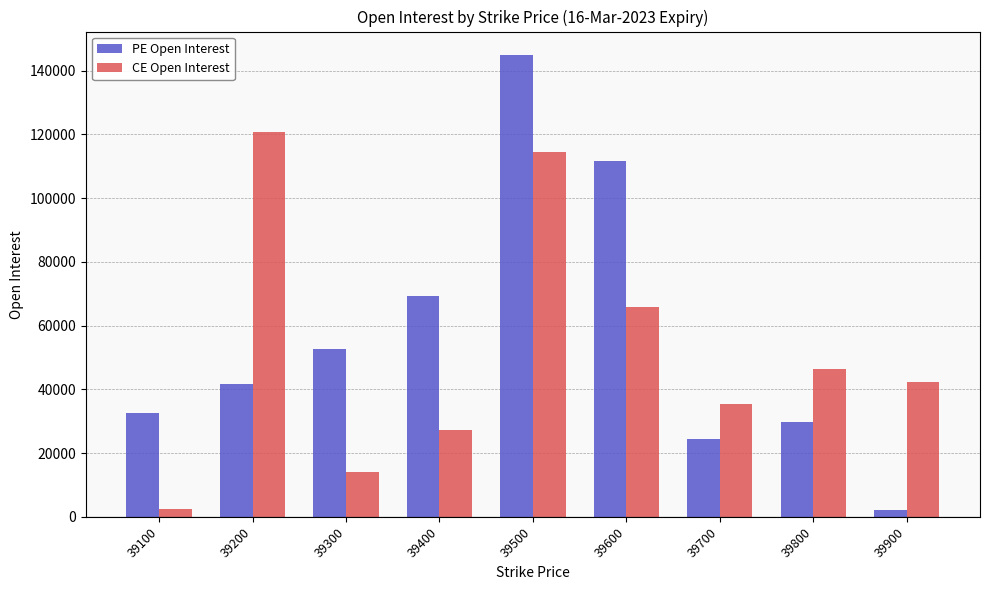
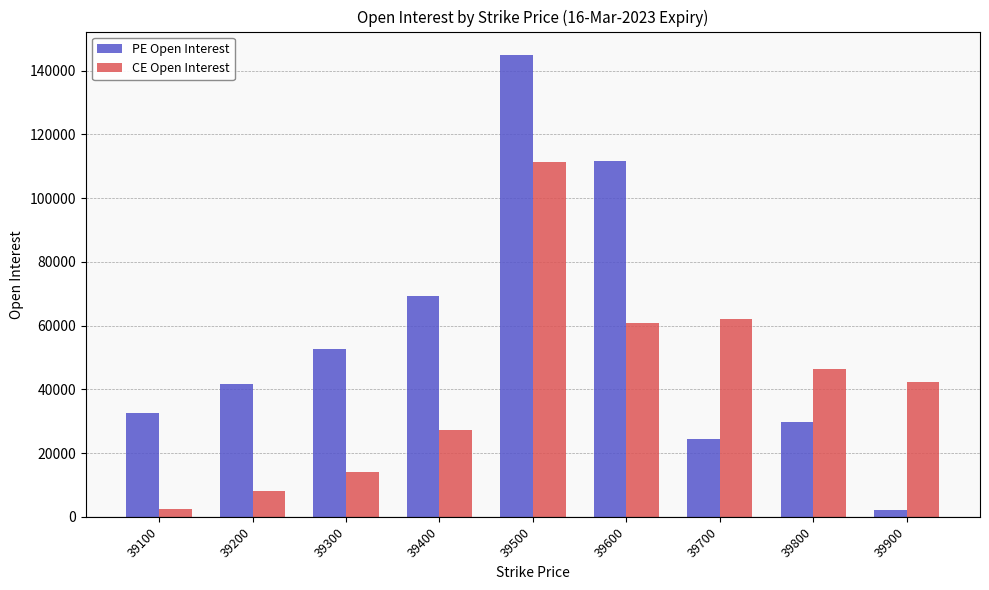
CE Open Interest, 39200: 121000 -> 8000
CE Open Interest, 39500: 114000 -> 111000
CE Open Interest, 39600: 66000 -> 61000
CE Open Interest, 39700: 36000 -> 62000
